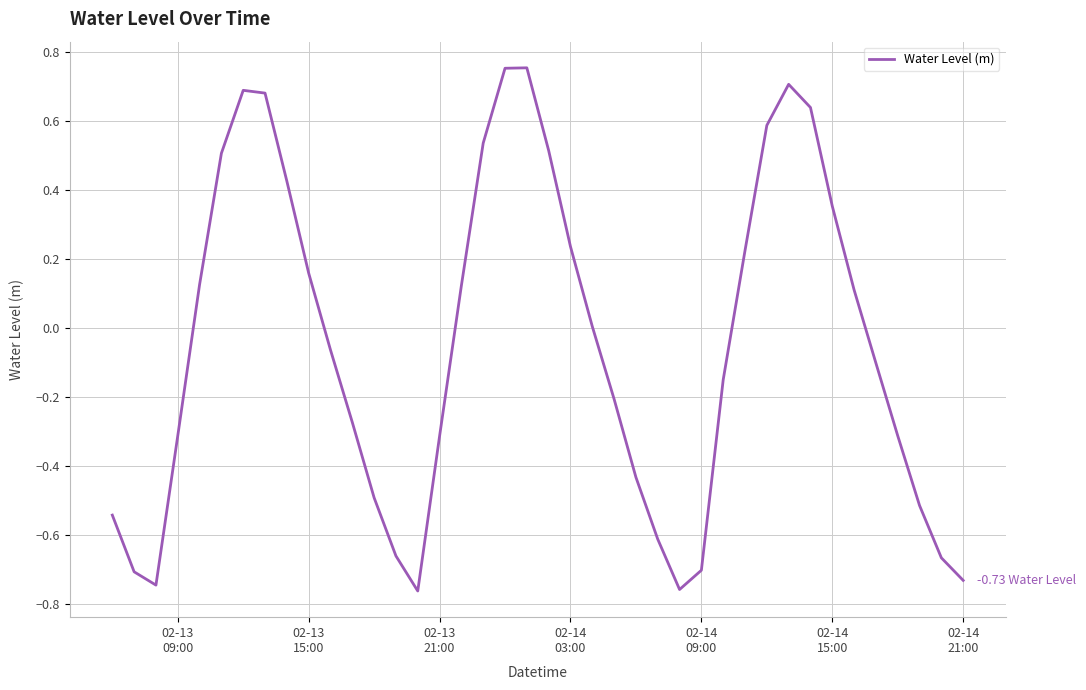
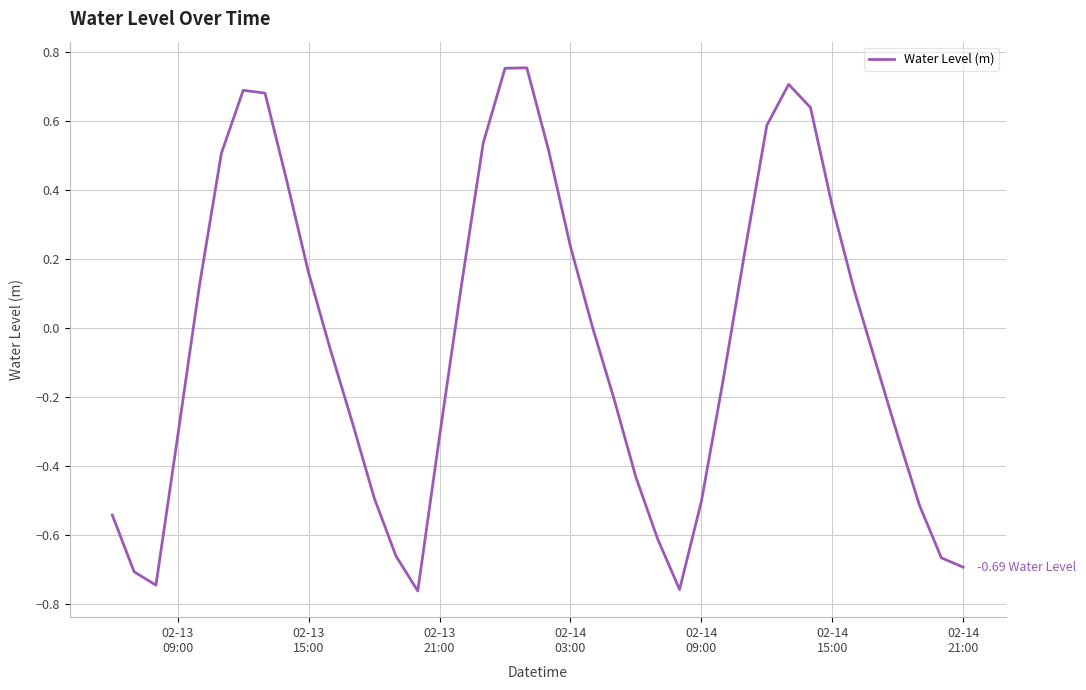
02-14 09:00: -0.70 -> -0.50
02-14 21:00: -0.73 -> -0.69
